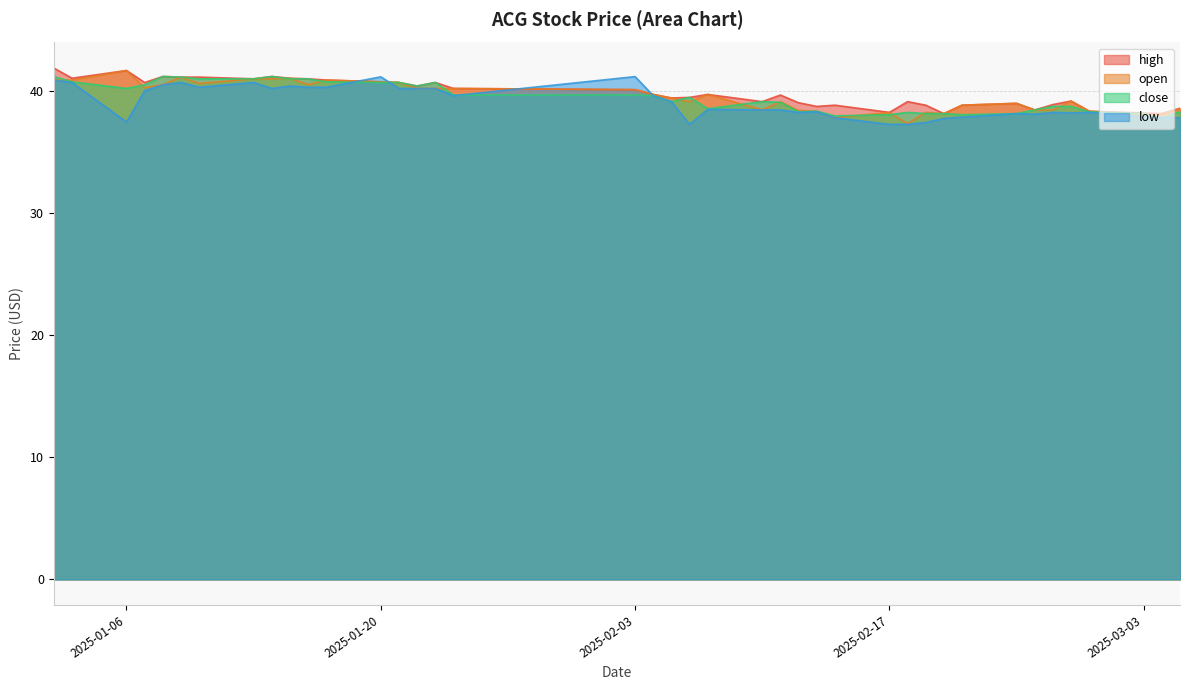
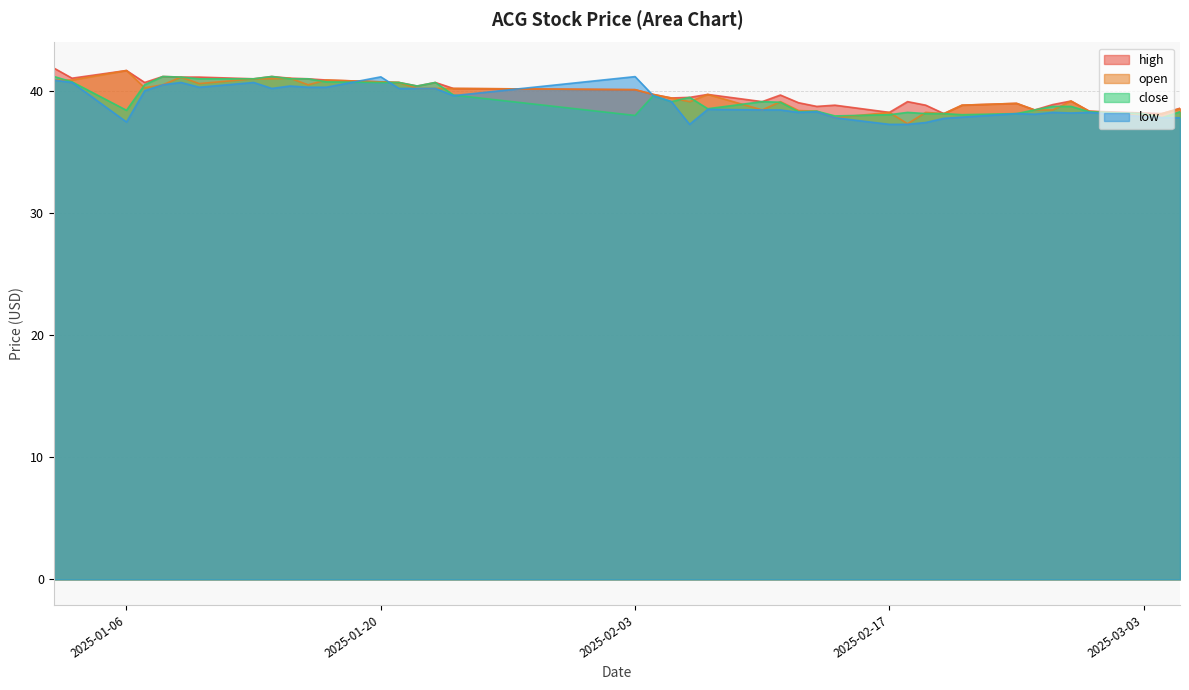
close, 2025-01-06: 40.2 -> 38.4
close, 2025-02-03: 39.7 -> 38.0
